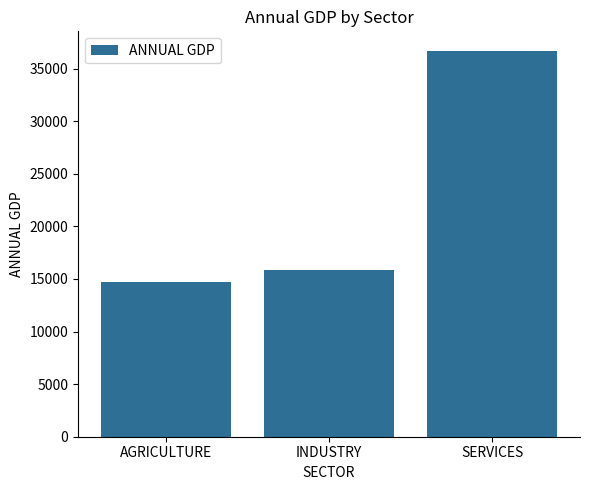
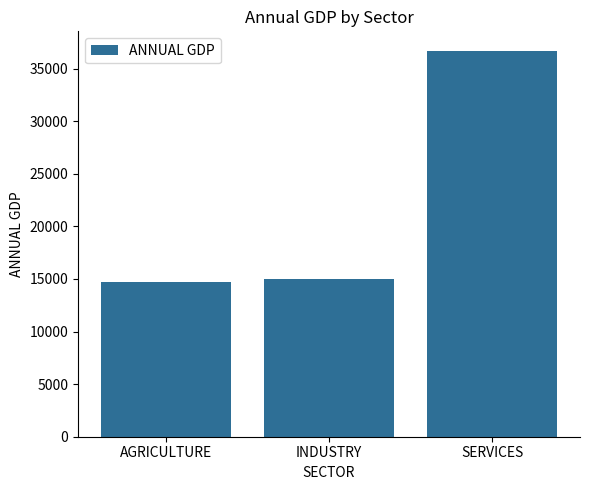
INDUSTRY: 15800 -> 15000
